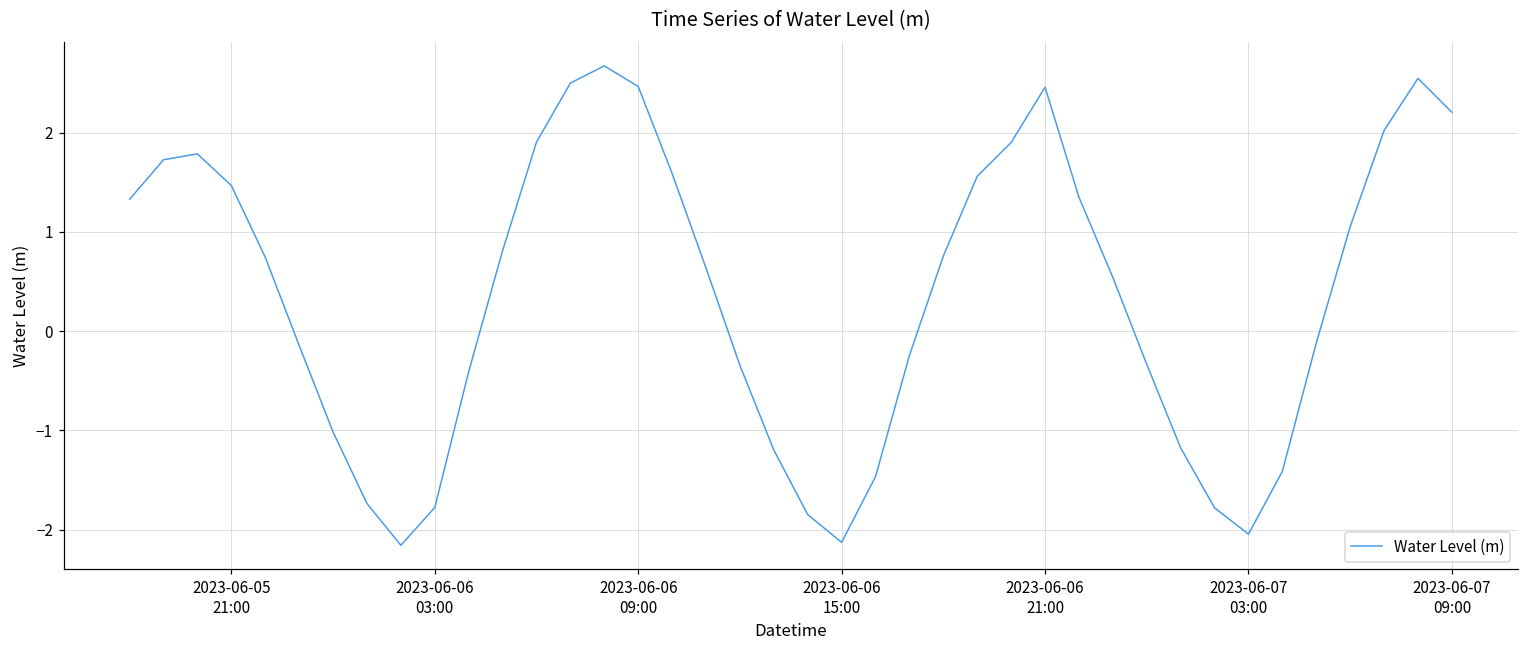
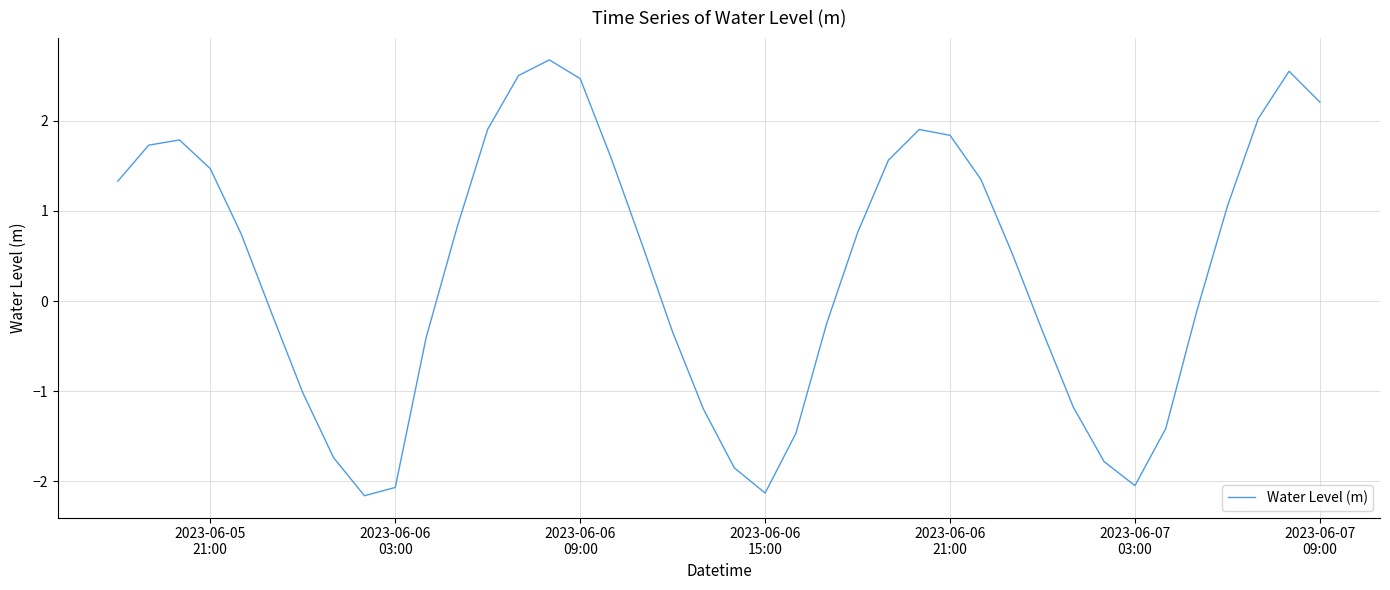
2023-06-06 03:00: -1.8 -> -2.1
2023-06-06 21:00: 2.5 -> 1.8
